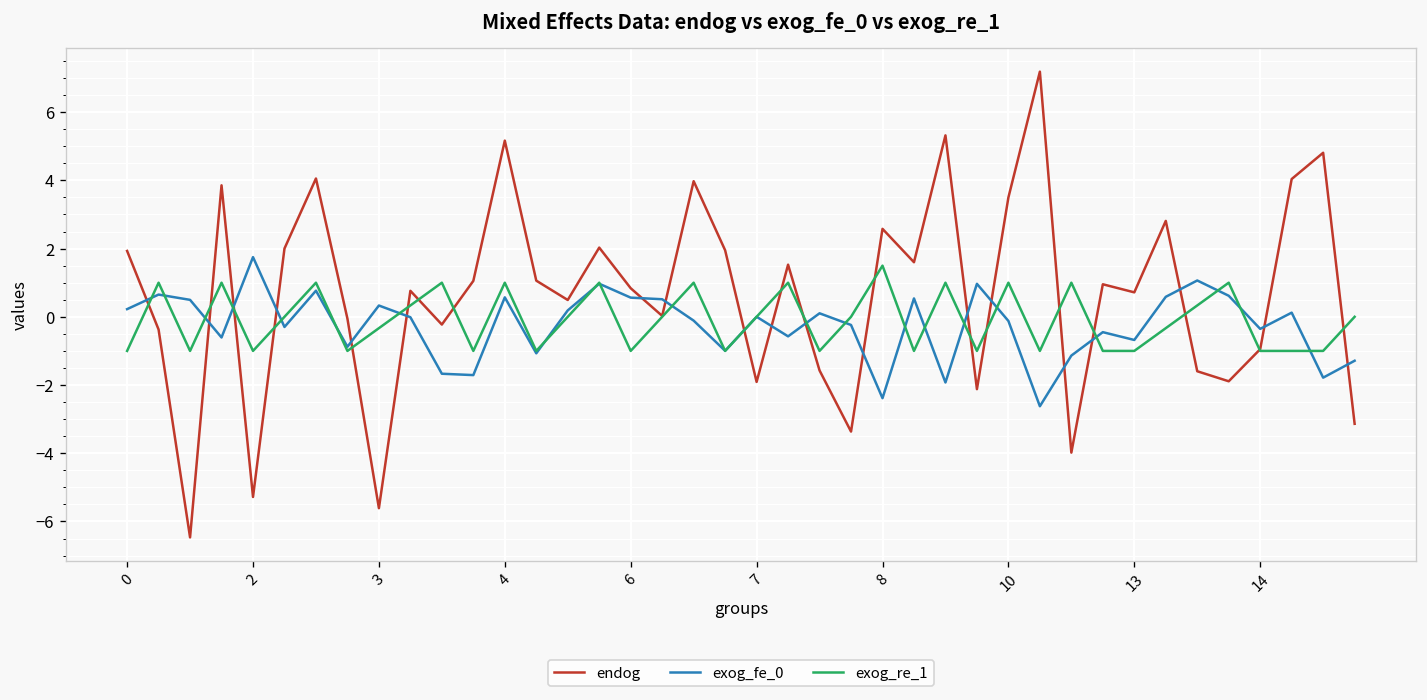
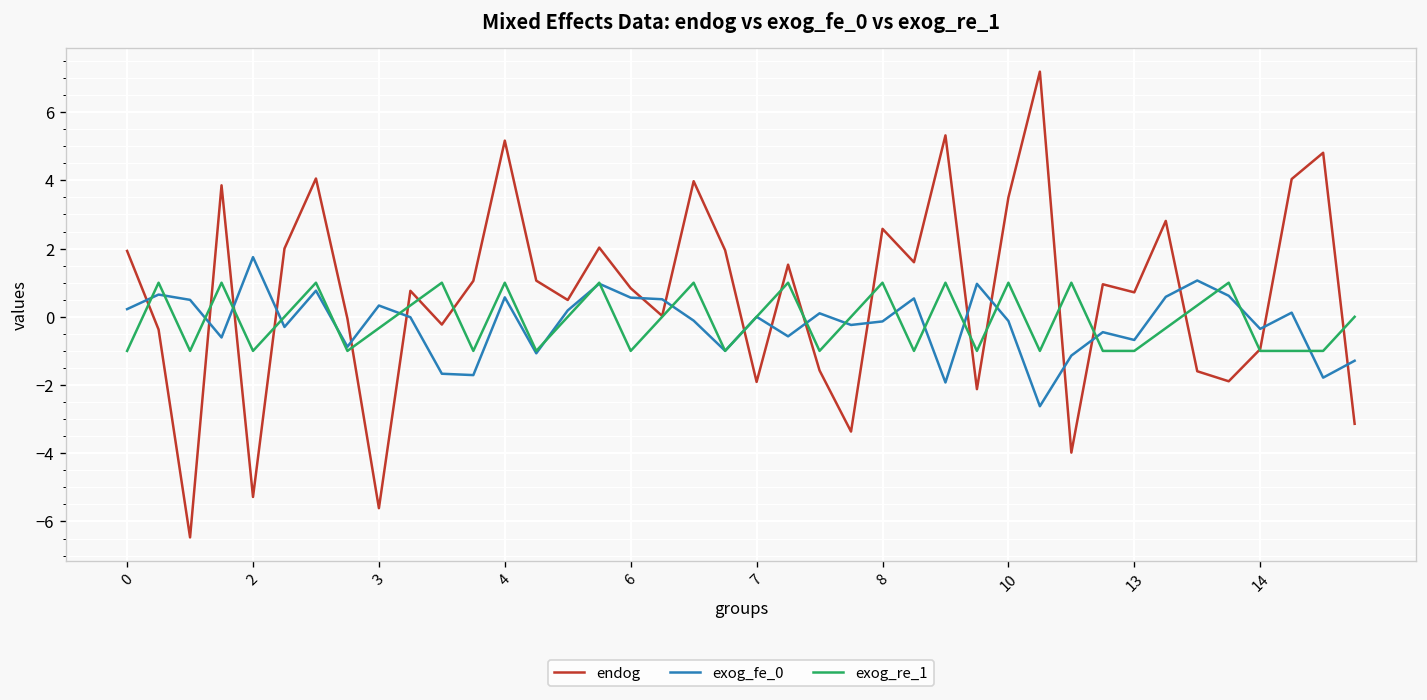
exog_fe_0, 8: -2.4 -> -0.1
exog_re_1, 8: 1.5 -> 1.0
